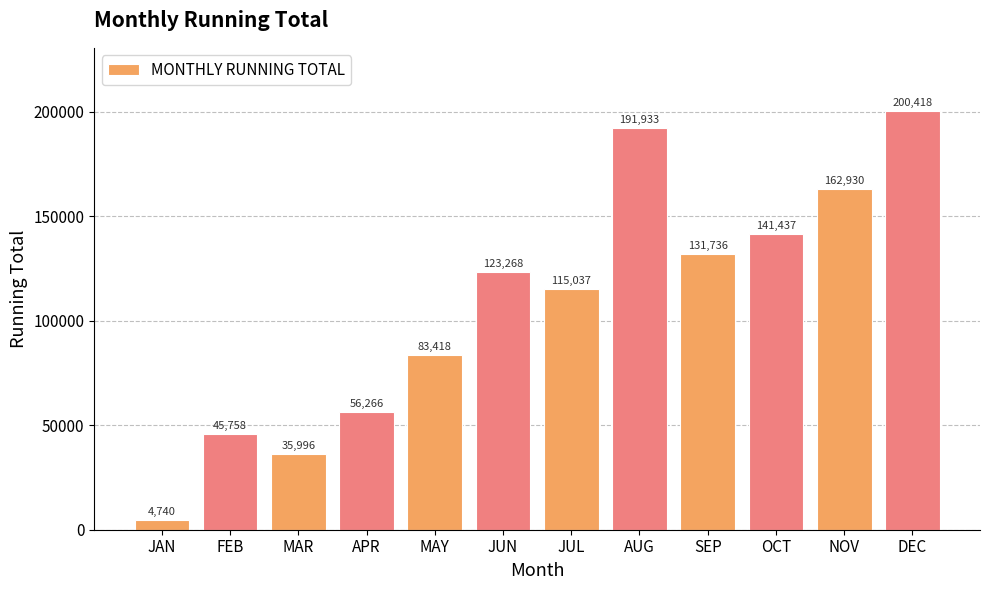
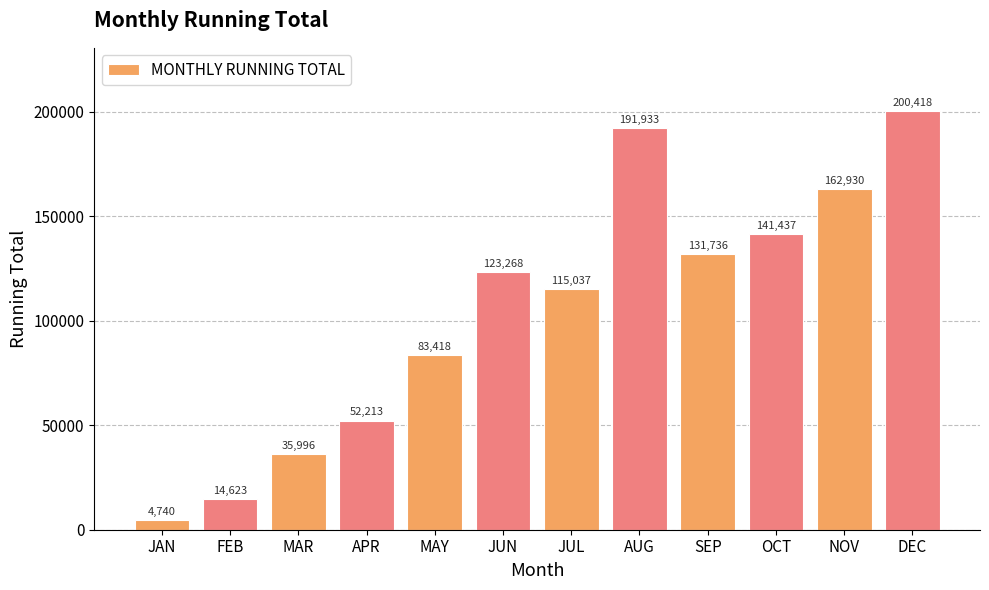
FEB: 45,758 -> 14,623
APR: 56,266 -> 52,213
